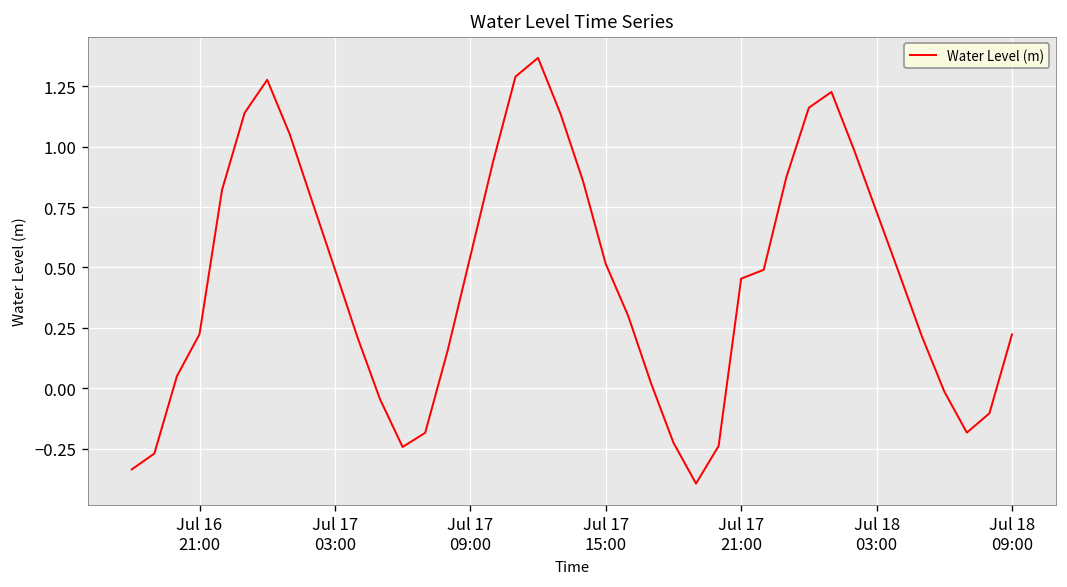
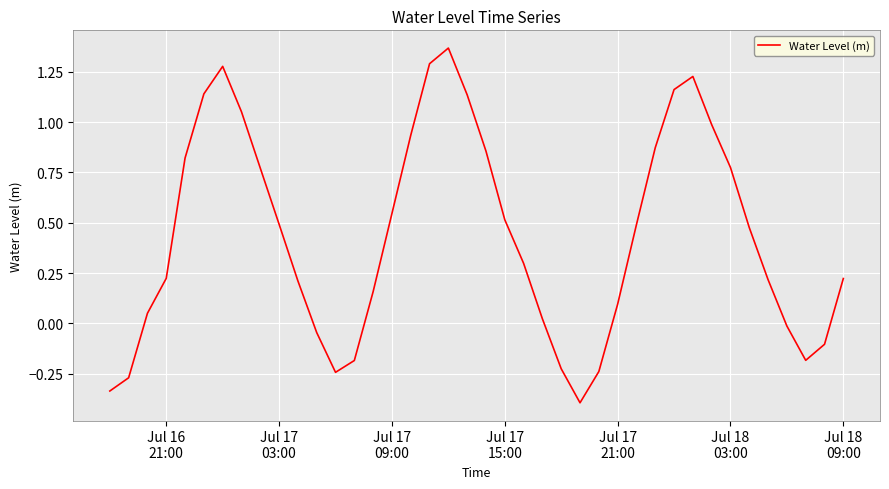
Jul 17 21:00: 0.45 -> 0.10
Jul 18 03:00: 0.73 -> 0.77
